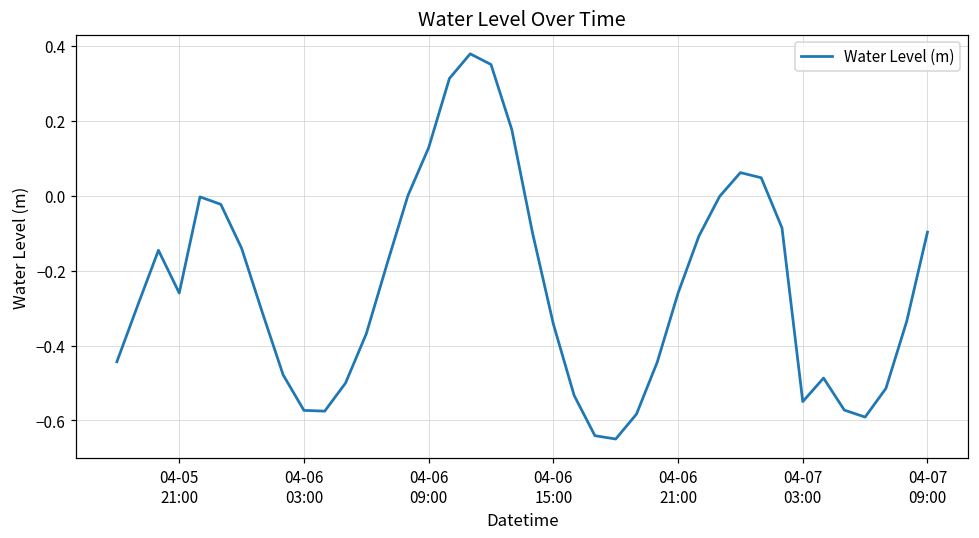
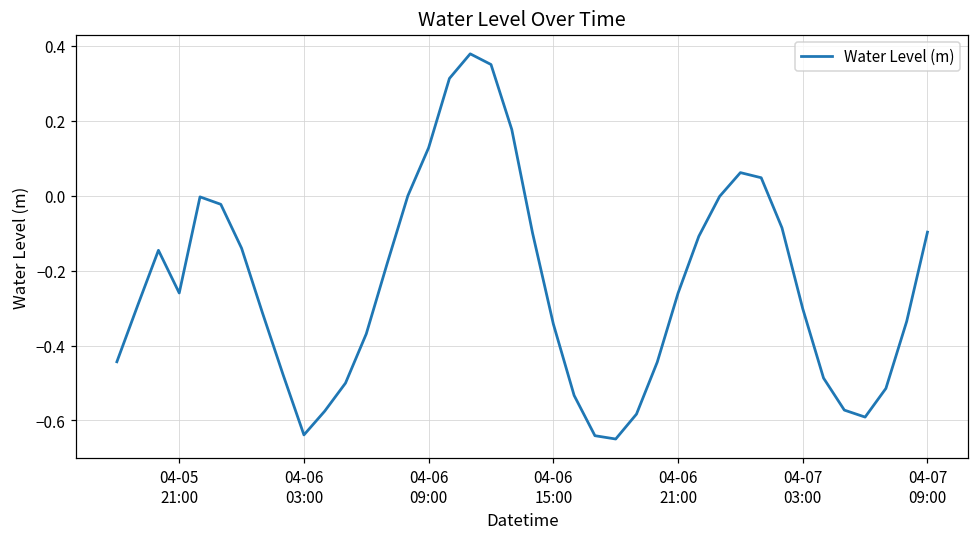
04-06 03:00: -0.57 -> -0.64
04-07 03:00: -0.55 -> -0.30
